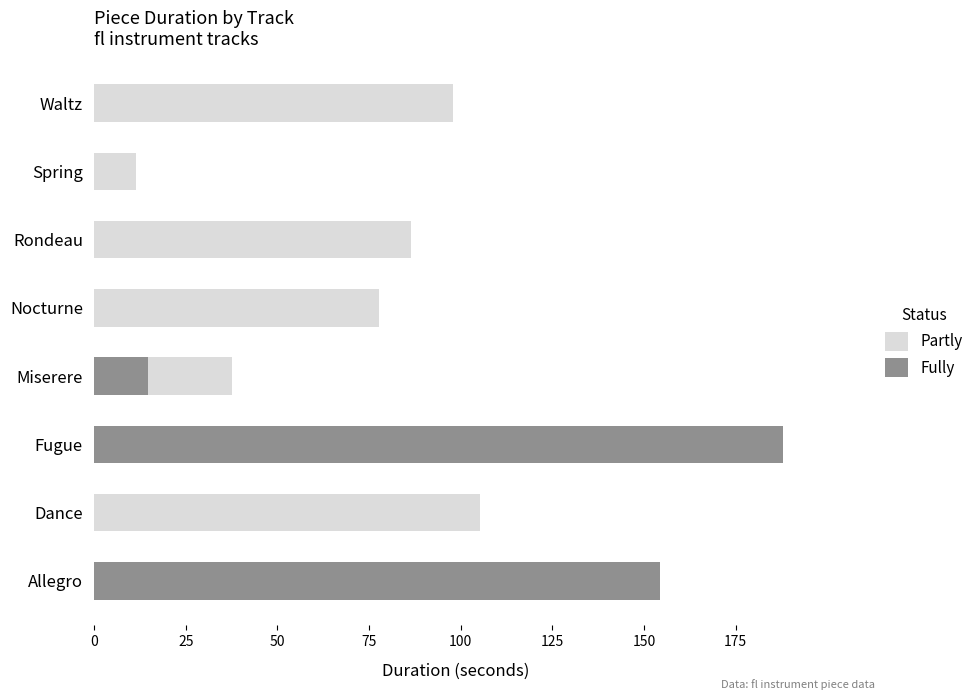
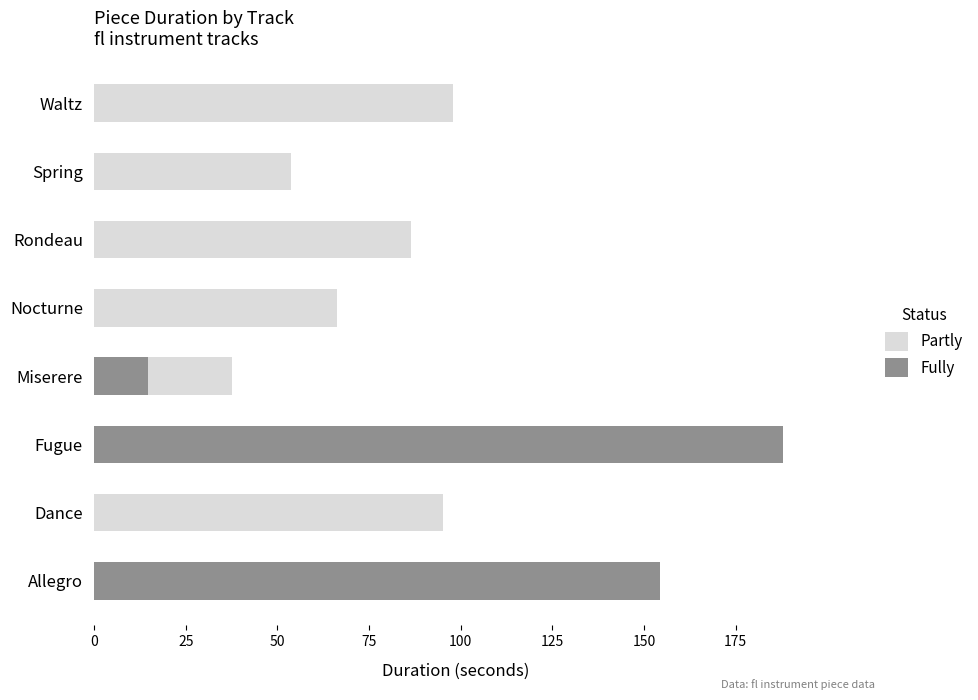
Partly, Spring: 11 -> 54
Partly, Nocturne: 78 -> 66
Partly, Dance: 105 -> 95
